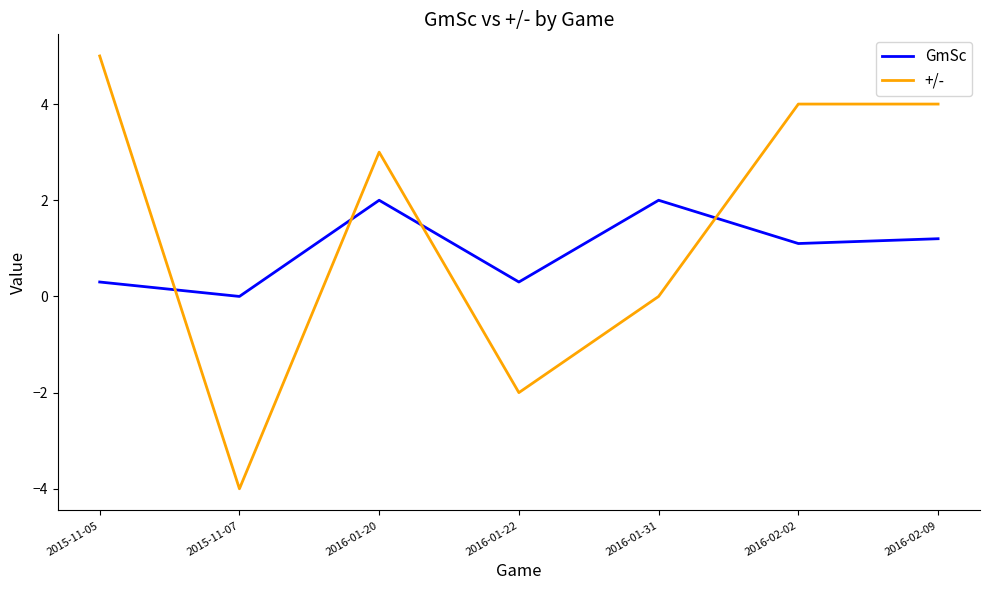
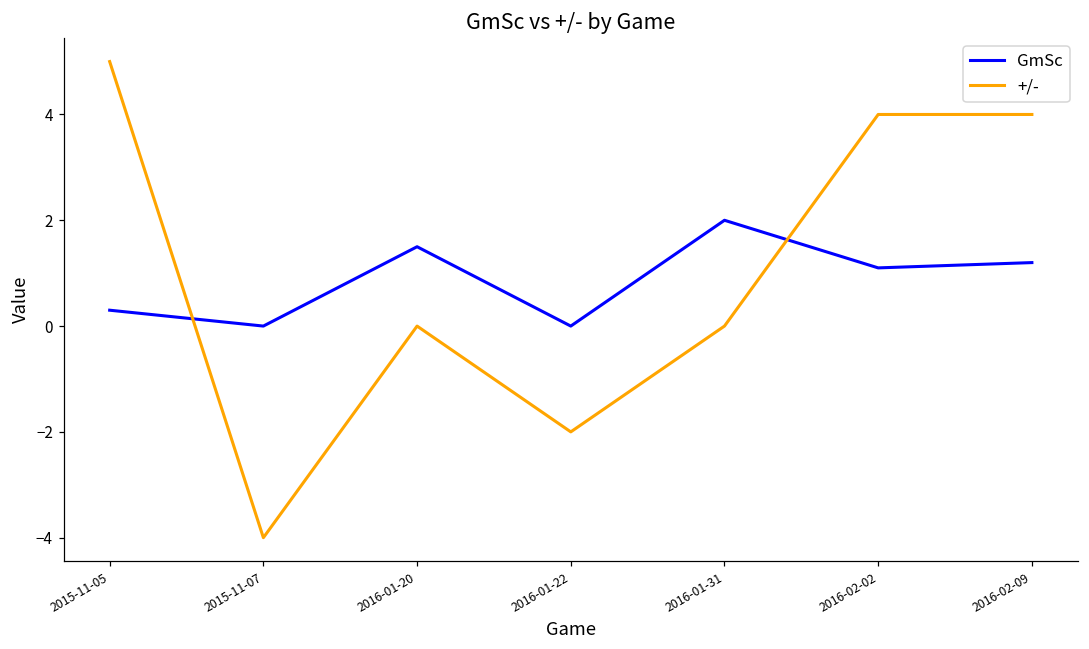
GmSc, 2016-01-20: 2.0 -> 1.5
+/-, 2016-01-20: 3 -> 0
GmSc, 2016-01-22: 0.3 -> 0.0
